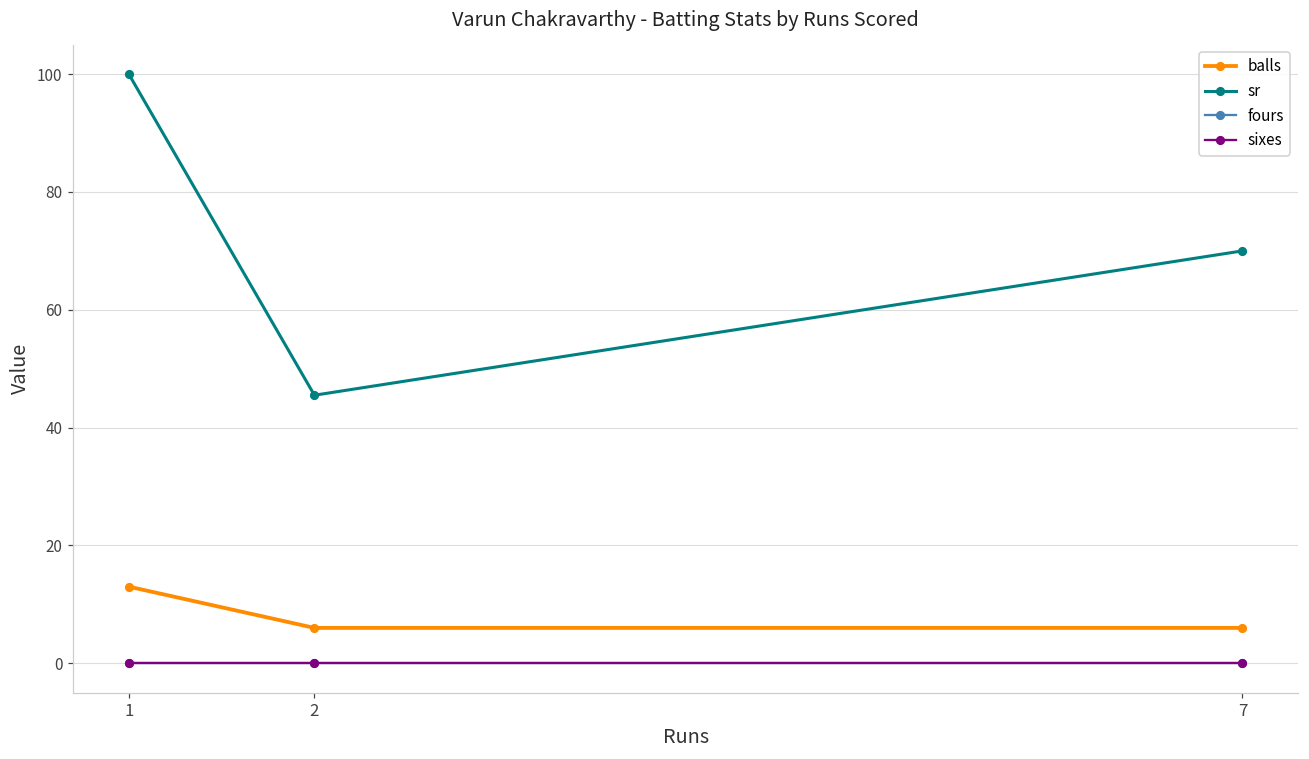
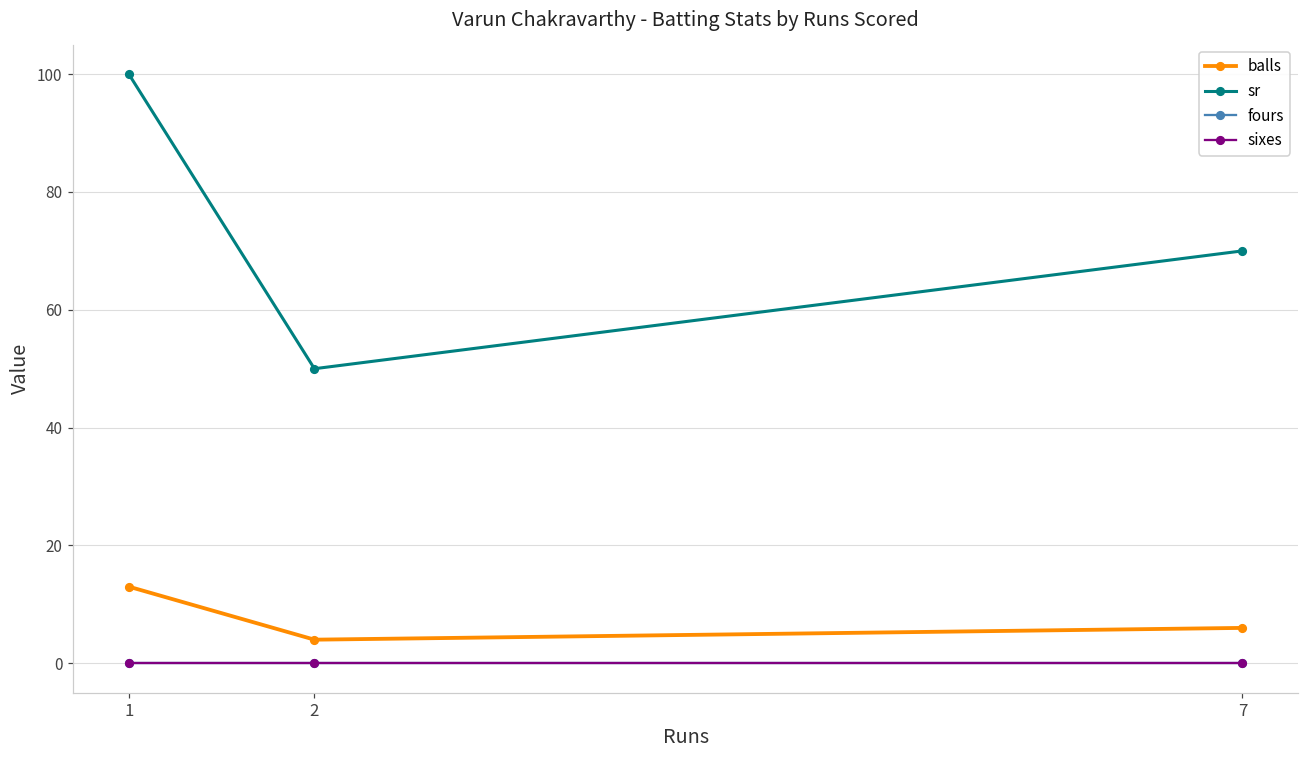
balls, 2: 6 -> 4
sr, 2: 46 -> 50
